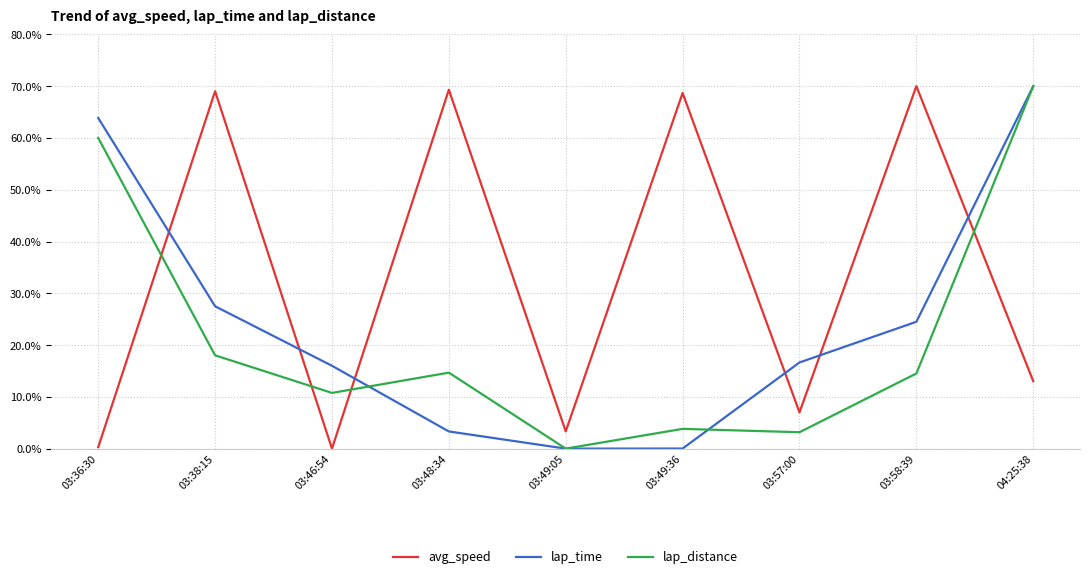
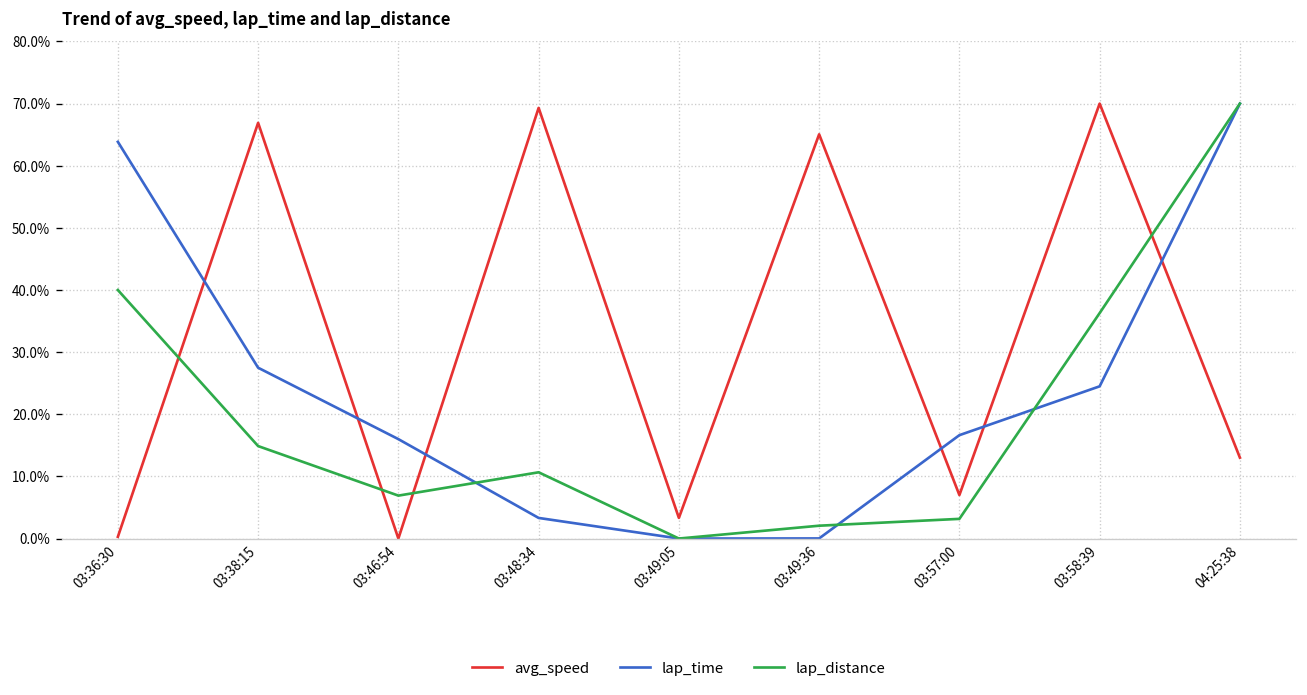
lap_distance, 03:36:30: 60% -> 40%
avg_speed, 03:38:15: 69% -> 67%
lap_distance, 03:38:15: 18% -> 15%
lap_distance, 03:46:54: 11% -> 7%
lap_distance, 03:48:34: 15% -> 11%
avg_speed, 03:49:36: 69% -> 65%
lap_distance, 03:49:36: 4% -> 2%
lap_distance, 03:58:39: 15% -> 36%
